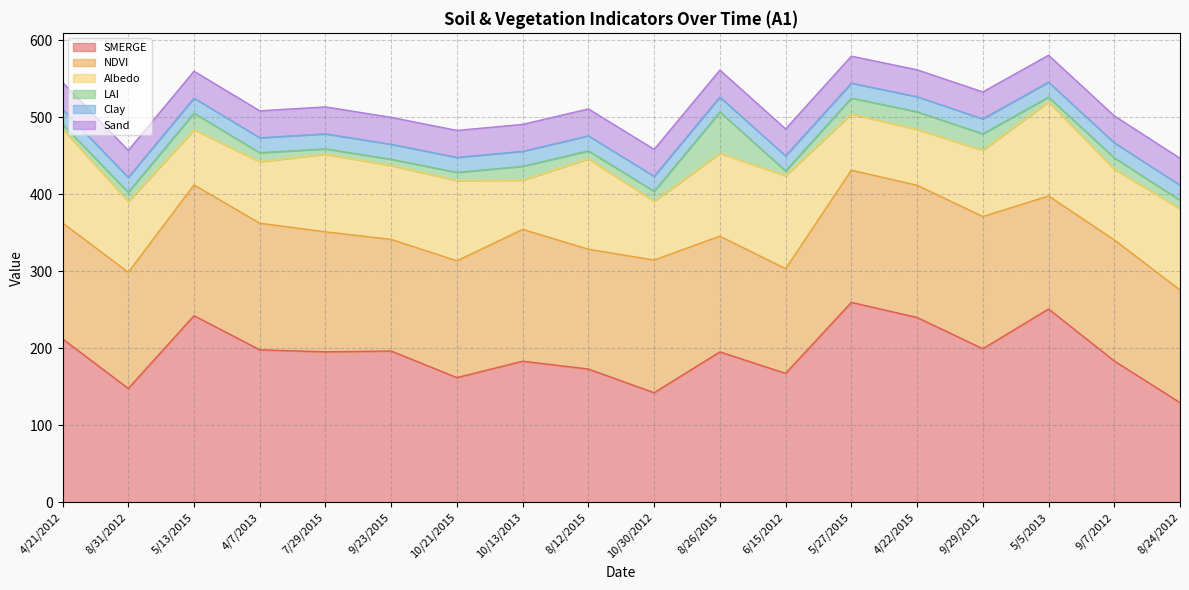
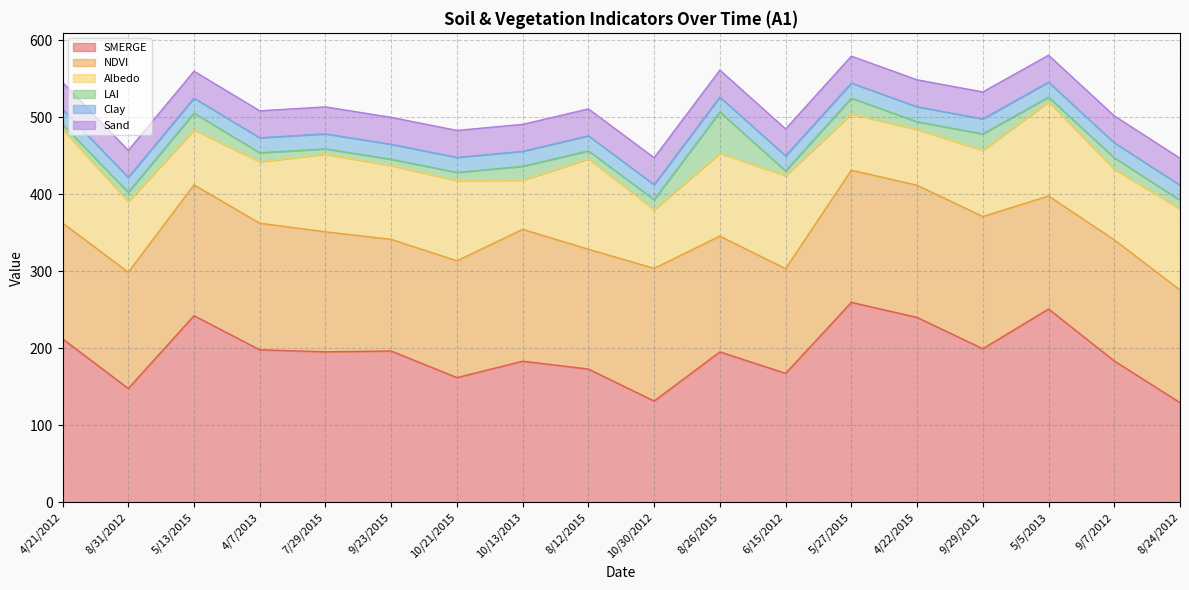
SMERGE, 10/30/2012: 140 -> 130
LAI, 4/22/2015: 20 -> 10
